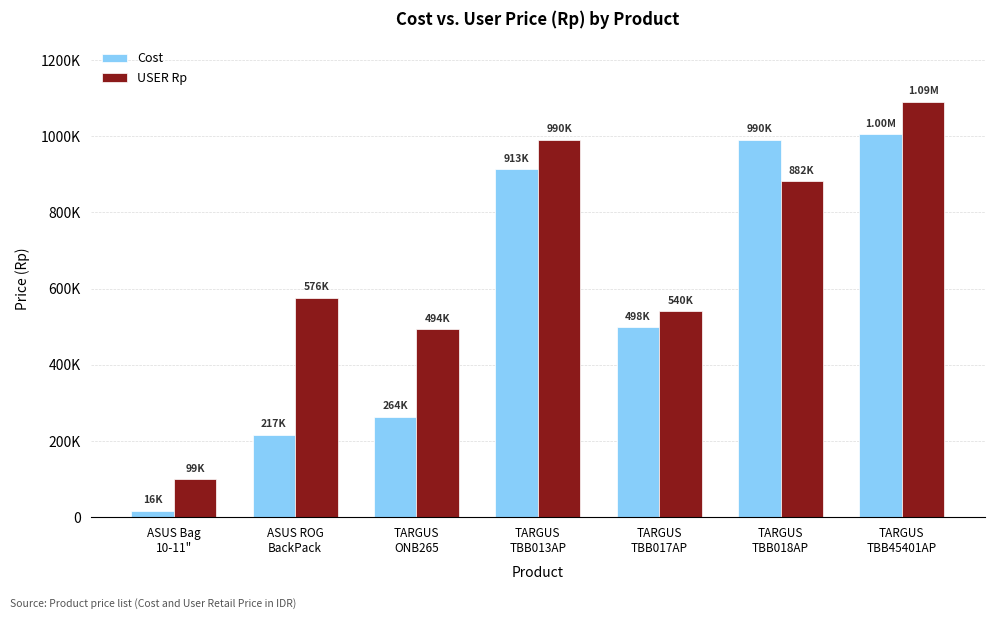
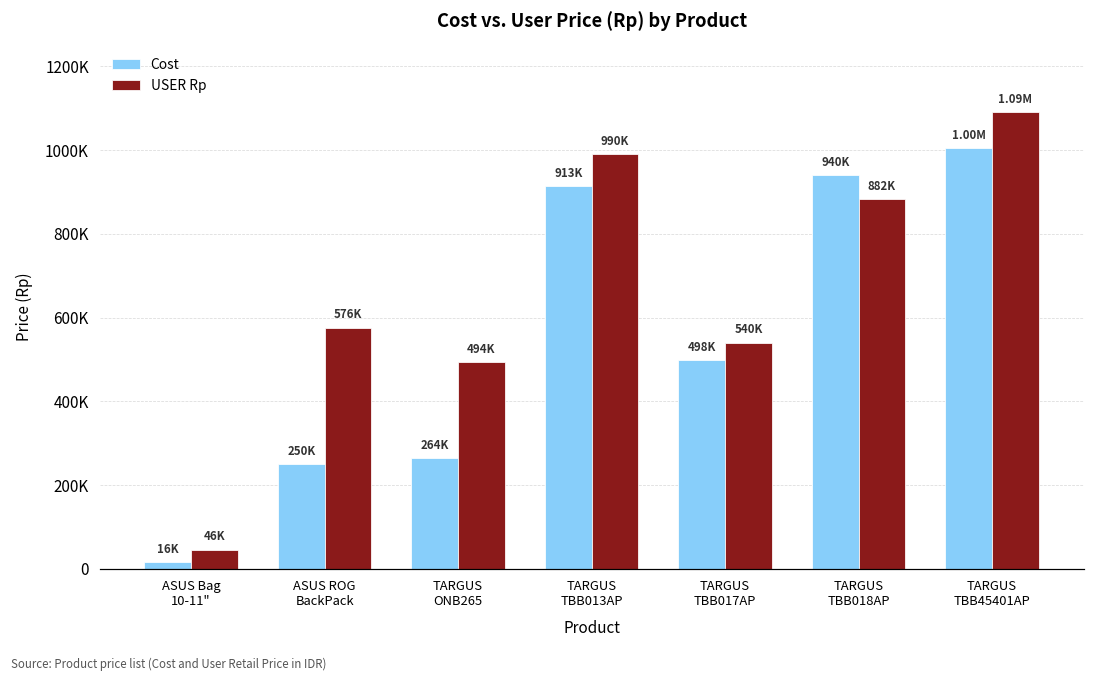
USER Rp, ASUS Bag 10-11": 99K -> 46K
Cost, ASUS ROG BackPack: 217K -> 250K
Cost, TARGUS TBB018AP: 990K -> 940K
